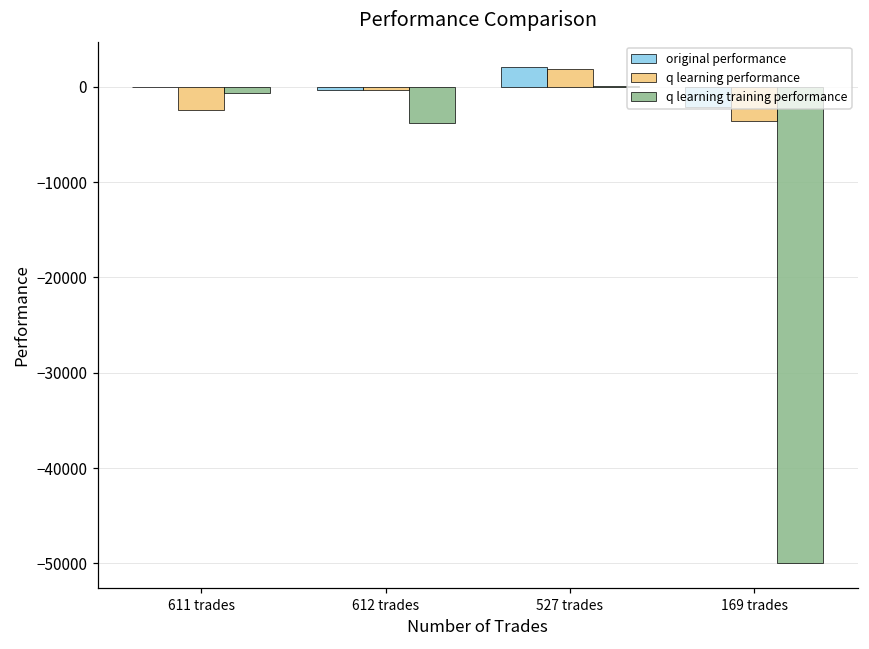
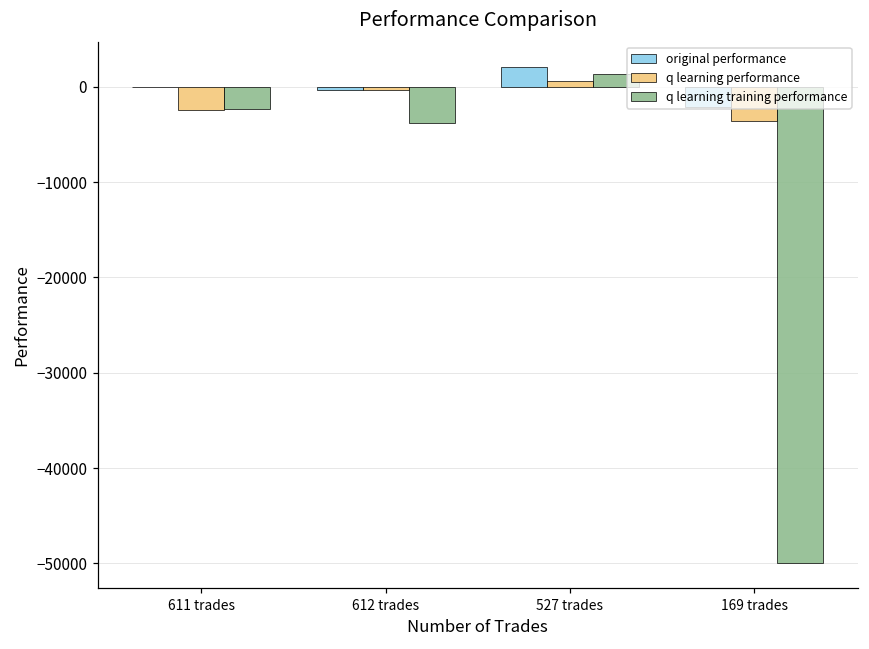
q learning training performance, 611 trades: -1000 -> -2000
q learning performance, 527 trades: 2000 -> 1000
q learning training performance, 527 trades: 0 -> 1000
